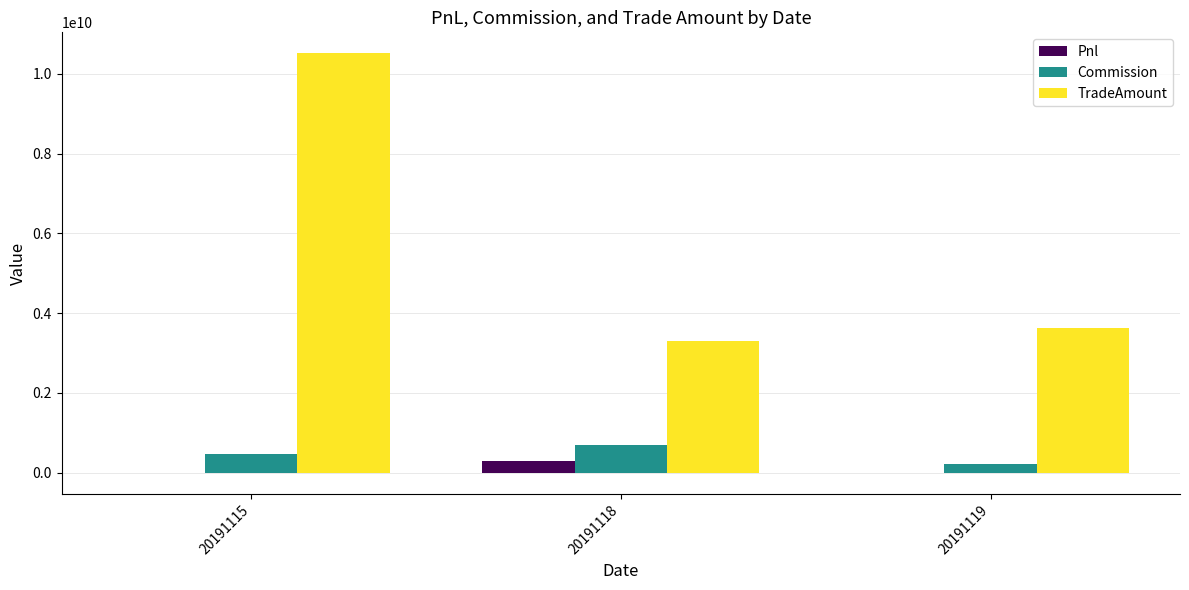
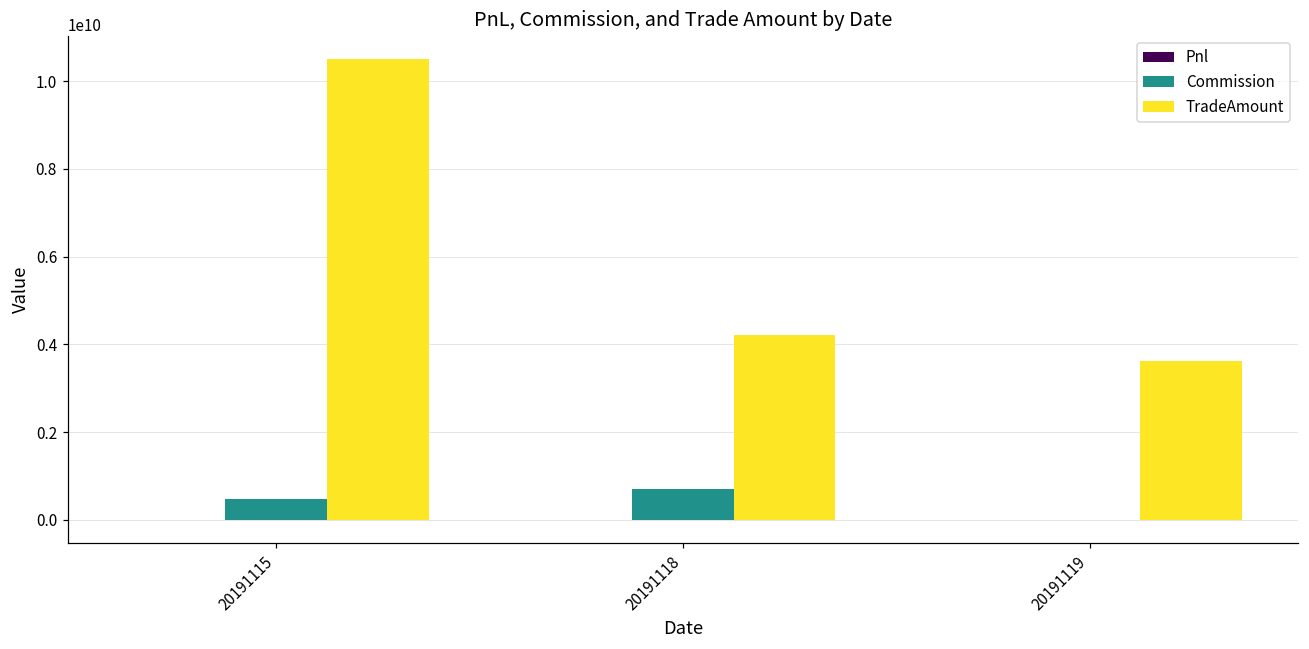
Pnl, 20191118: 300000000 -> 0
TradeAmount, 20191118: 3300000000 -> 4200000000
Commission, 20191119: 200000000 -> 0
